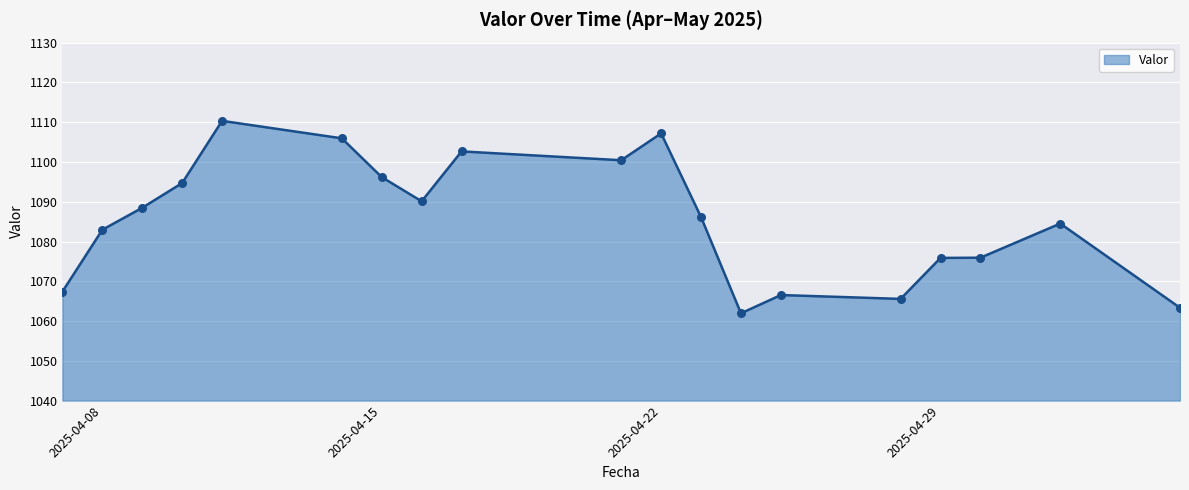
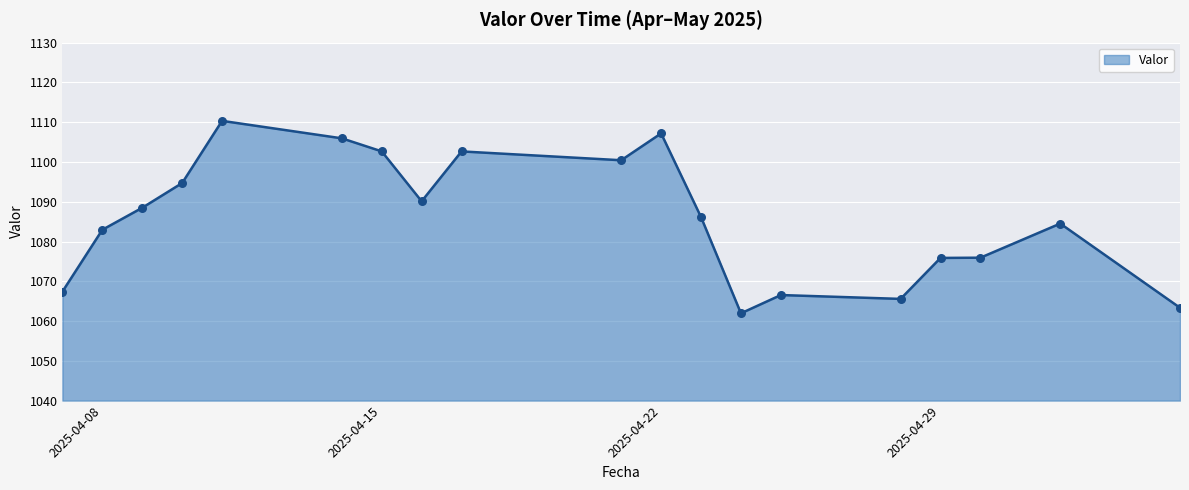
2025-04-15: 1096 -> 1103
